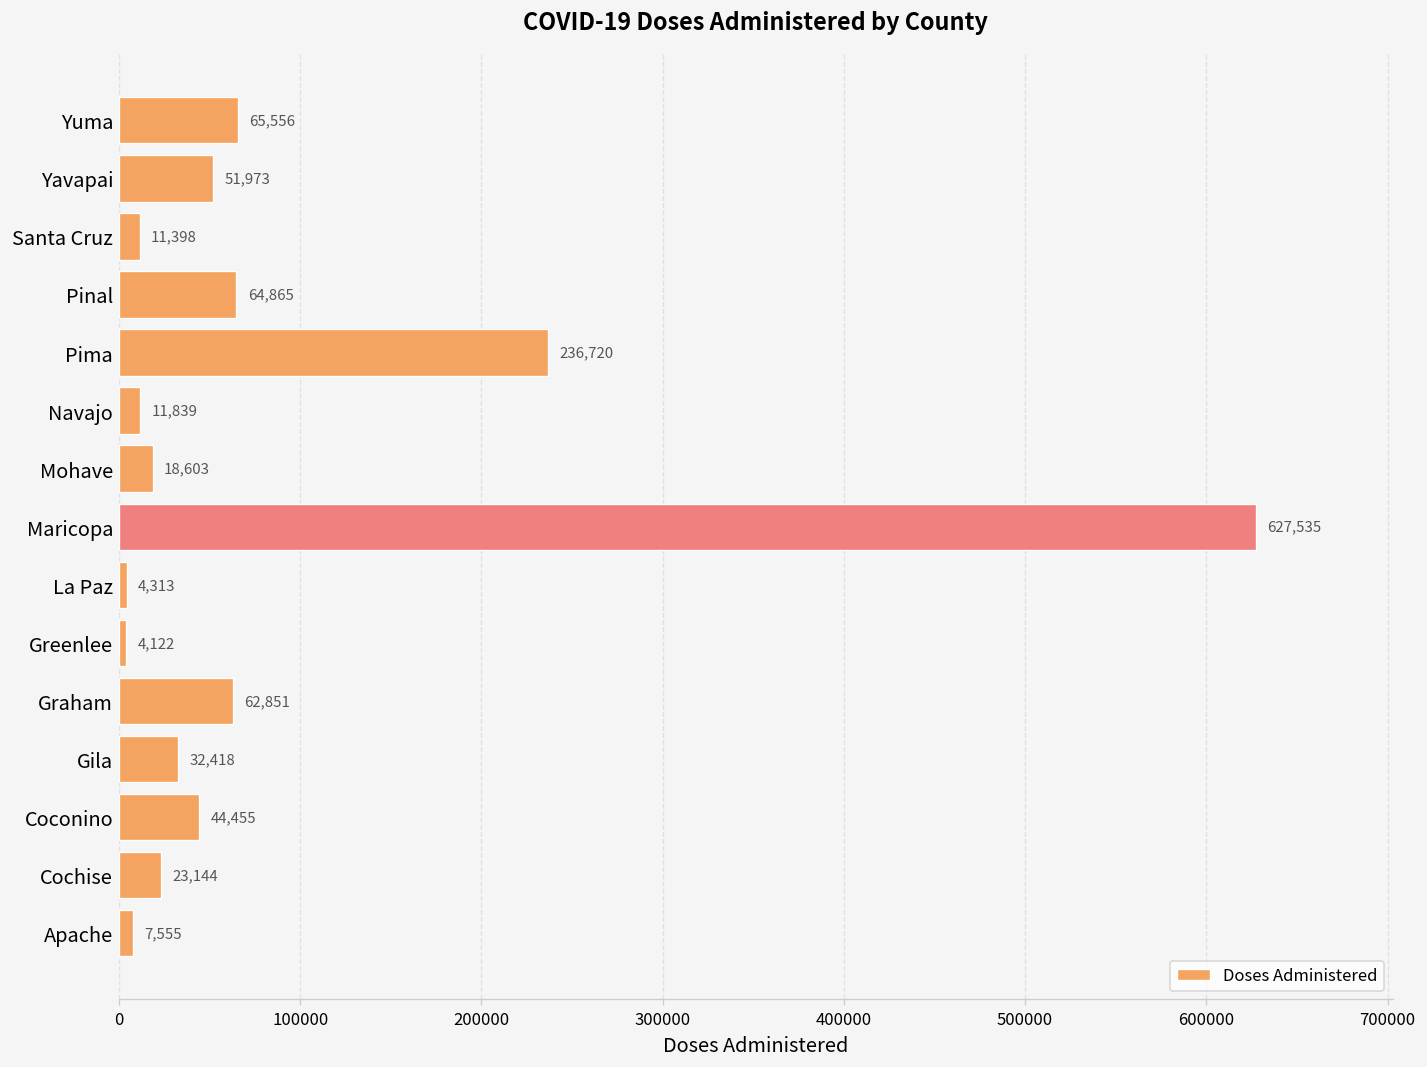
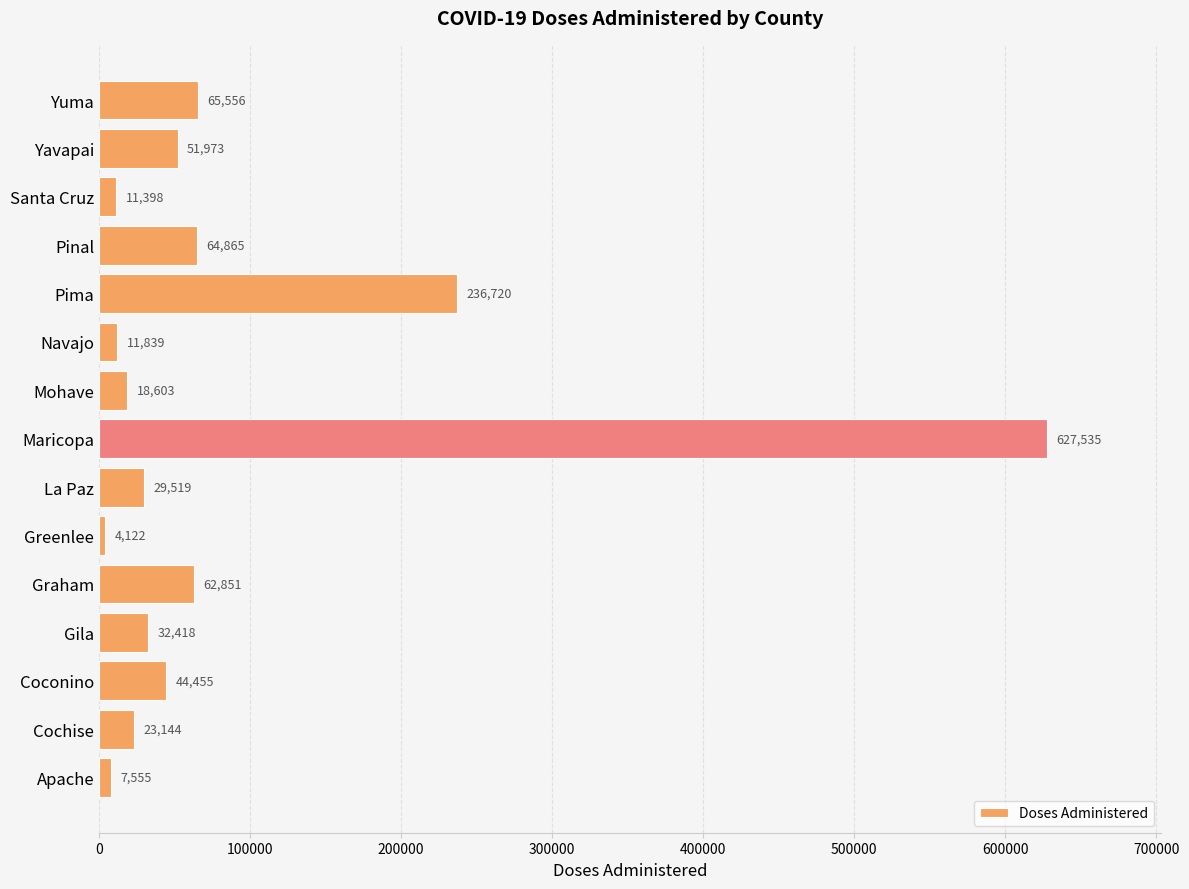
La Paz: 4,313 -> 29,519
